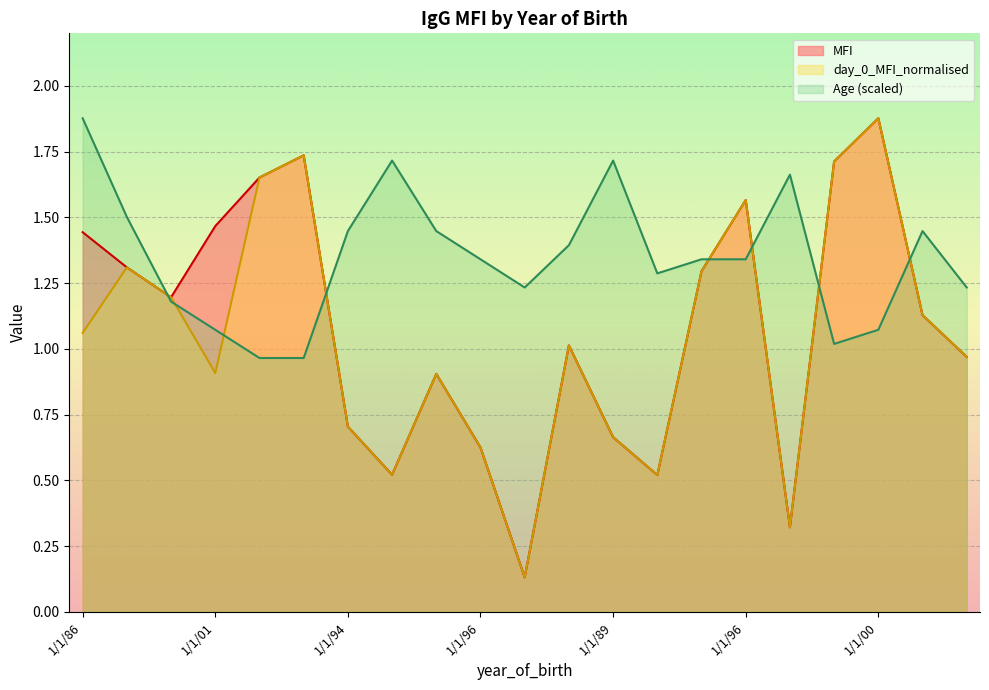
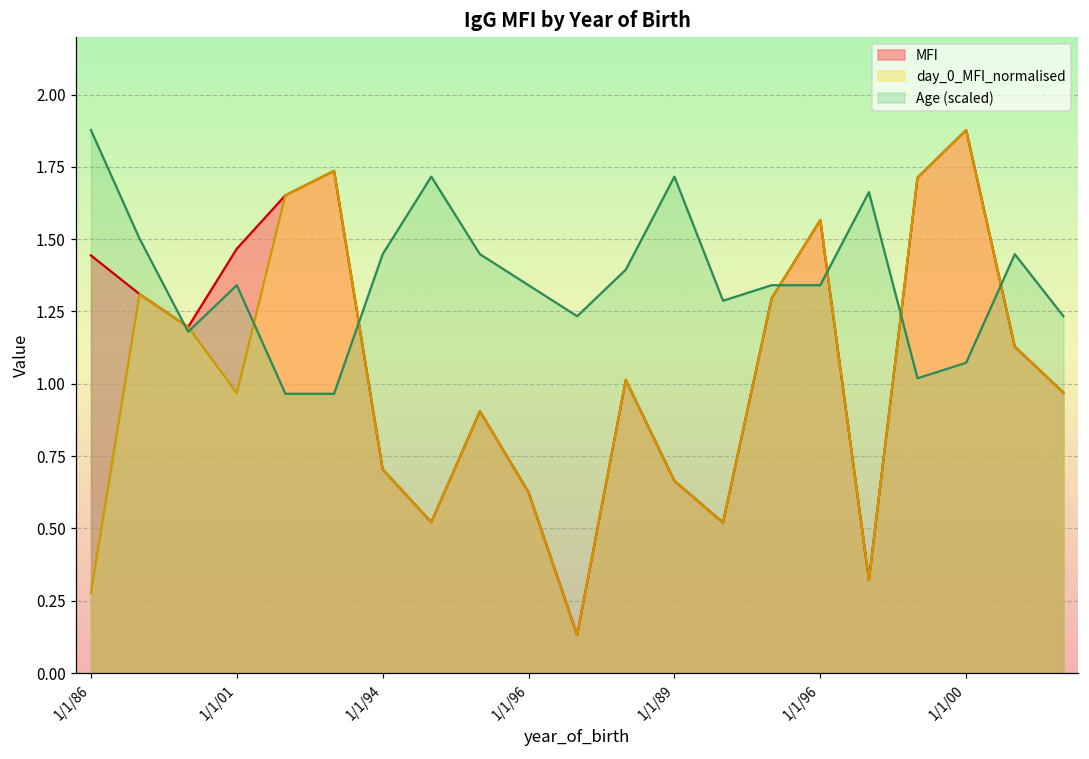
day_0_MFI_normalised, 1/1/86: 1.06 -> 0.28
day_0_MFI_normalised, 1/1/01: 0.91 -> 0.97
Age (scaled), 1/1/01: 1.07 -> 1.34
